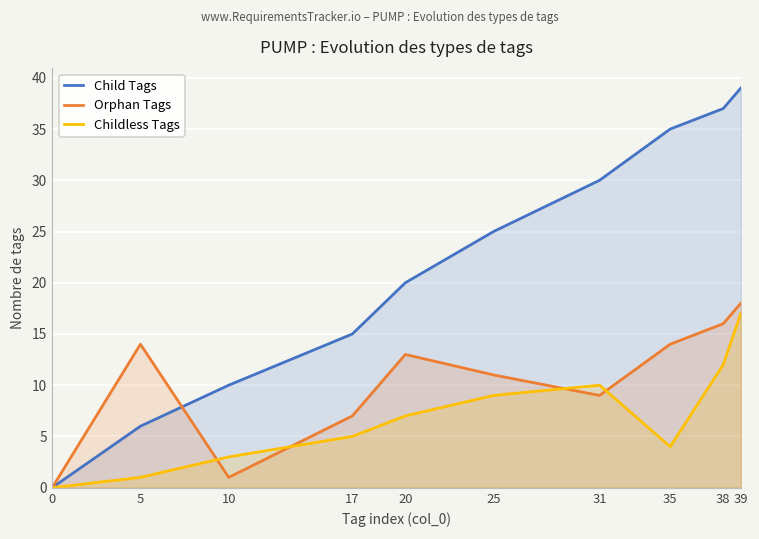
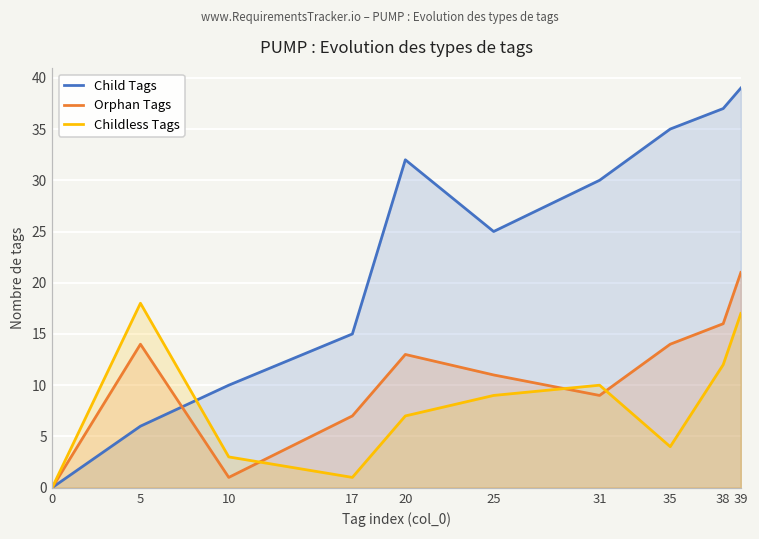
Childless Tags, 5: 1 -> 18
Childless Tags, 17: 5 -> 1
Child Tags, 20: 20 -> 32
Orphan Tags, 39: 18 -> 21
